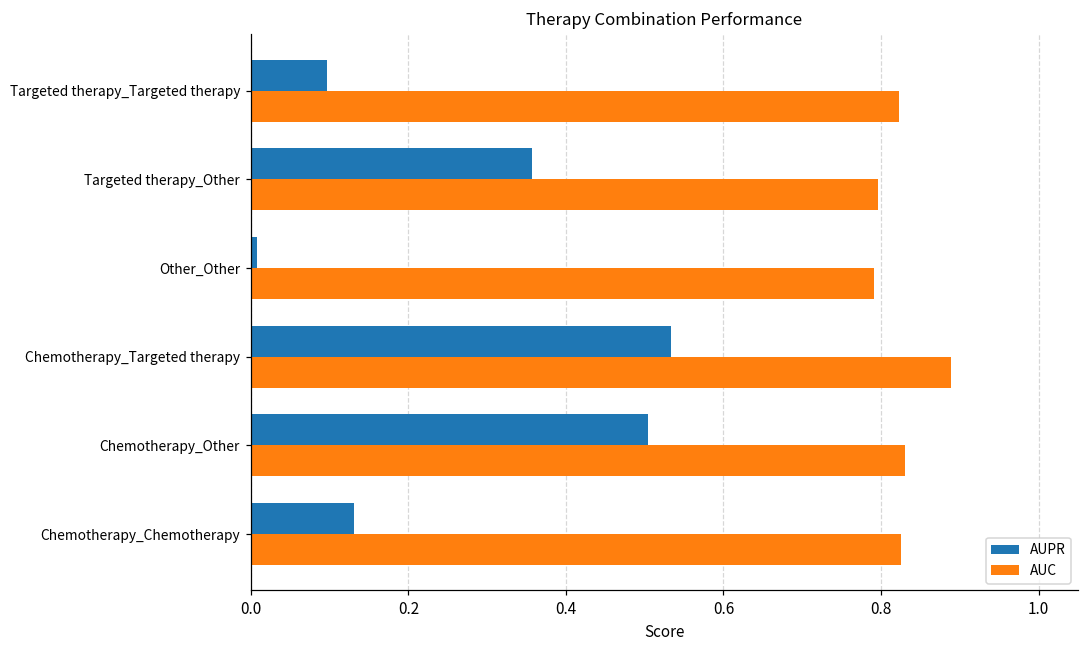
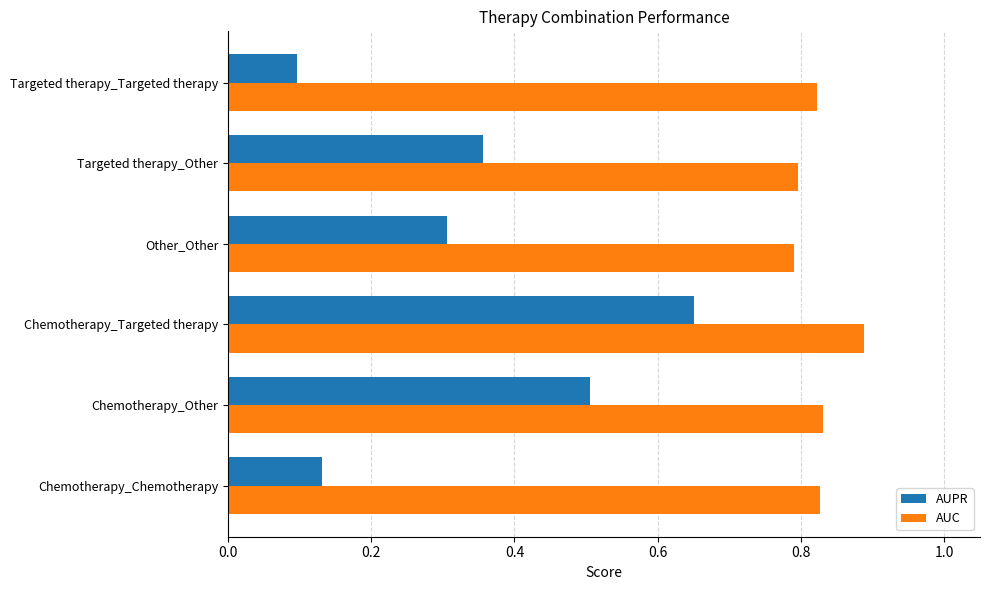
AUPR, Other_Other: 0.01 -> 0.31
AUPR, Chemotherapy_Targeted therapy: 0.53 -> 0.65
